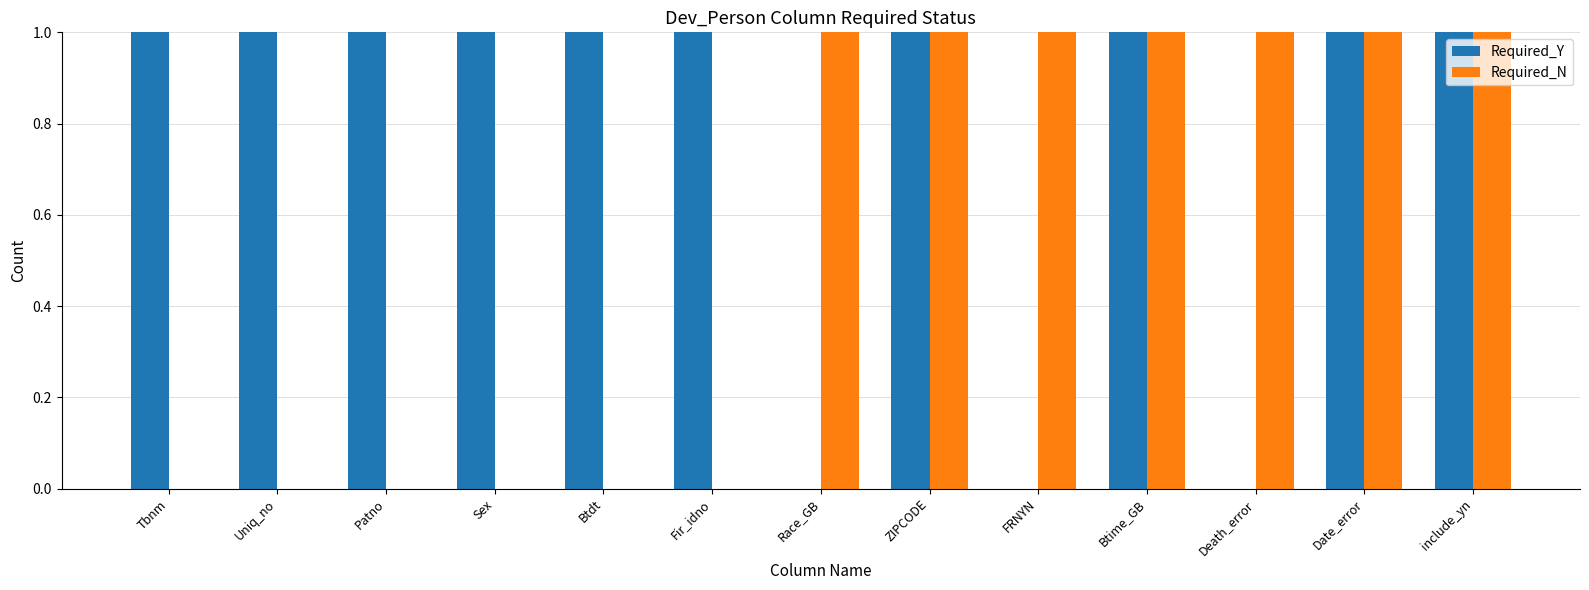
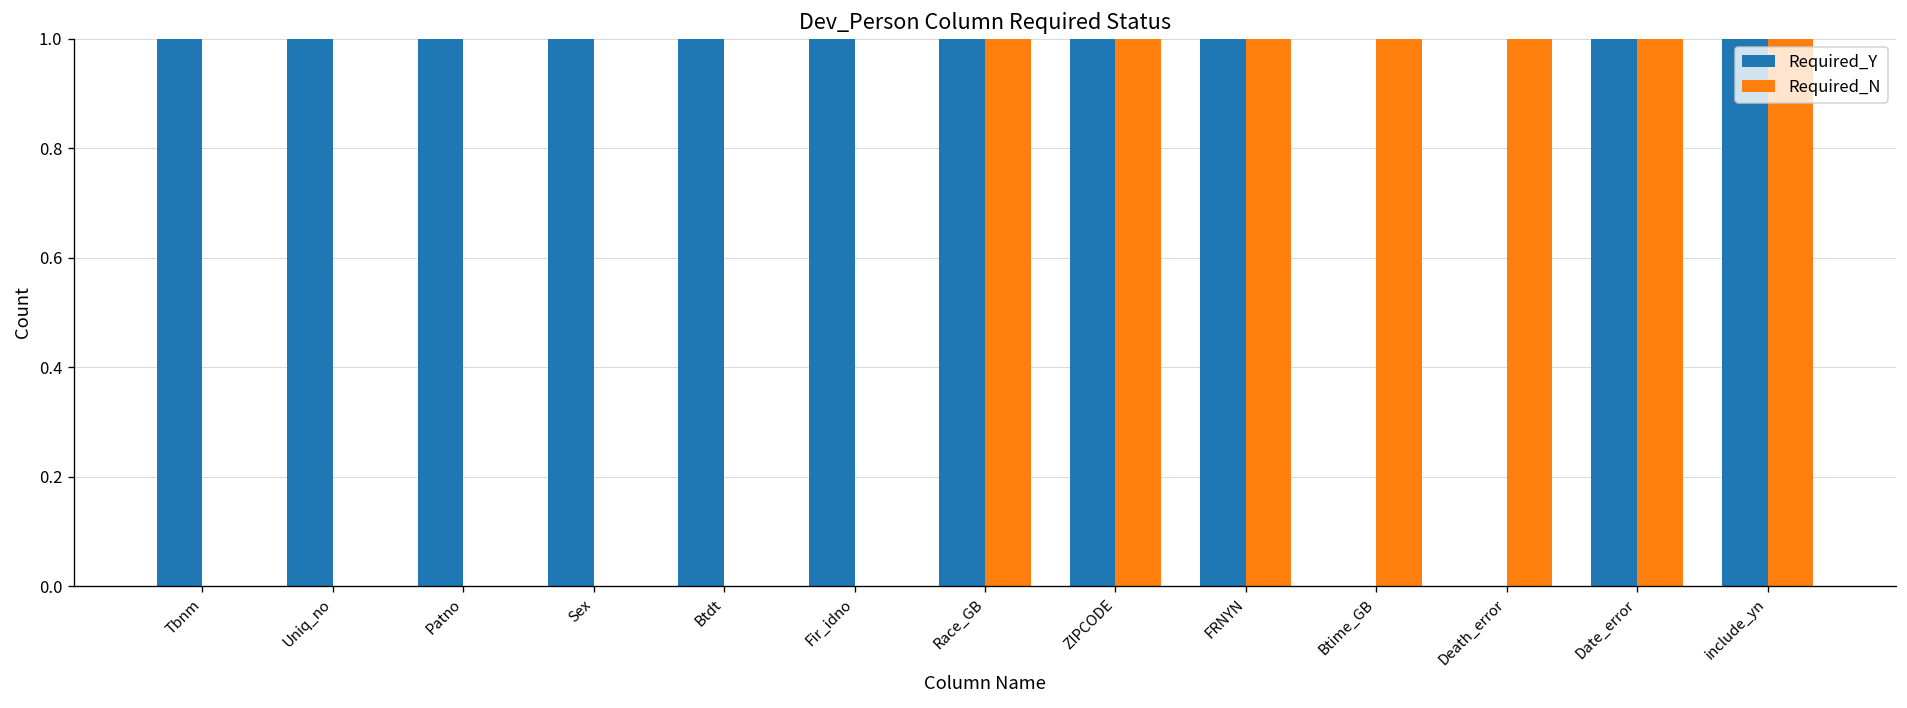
Required_Y, Race_GB: 0 -> 1
Required_Y, FRNYN: 0 -> 1
Required_Y, Btime_GB: 1 -> 0
